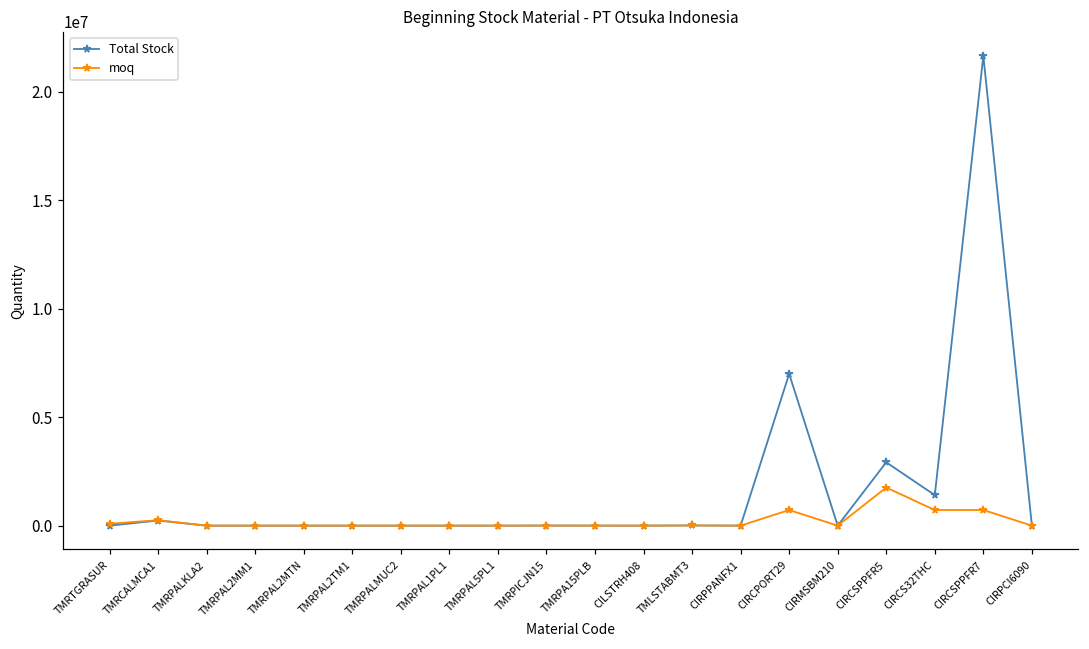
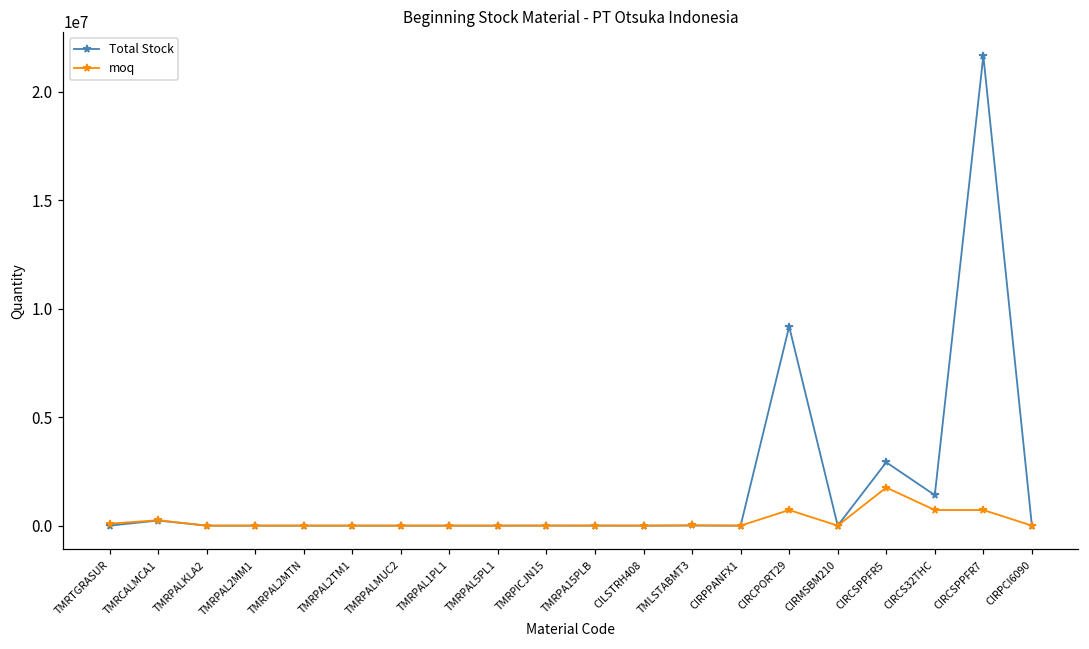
Total Stock, CIRCPORT29: 7000000 -> 9200000
